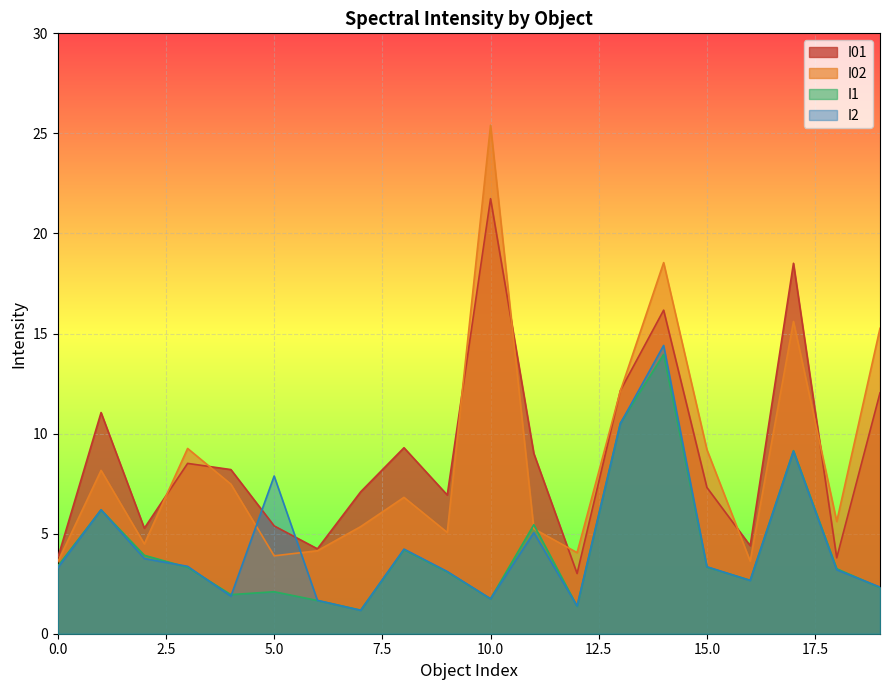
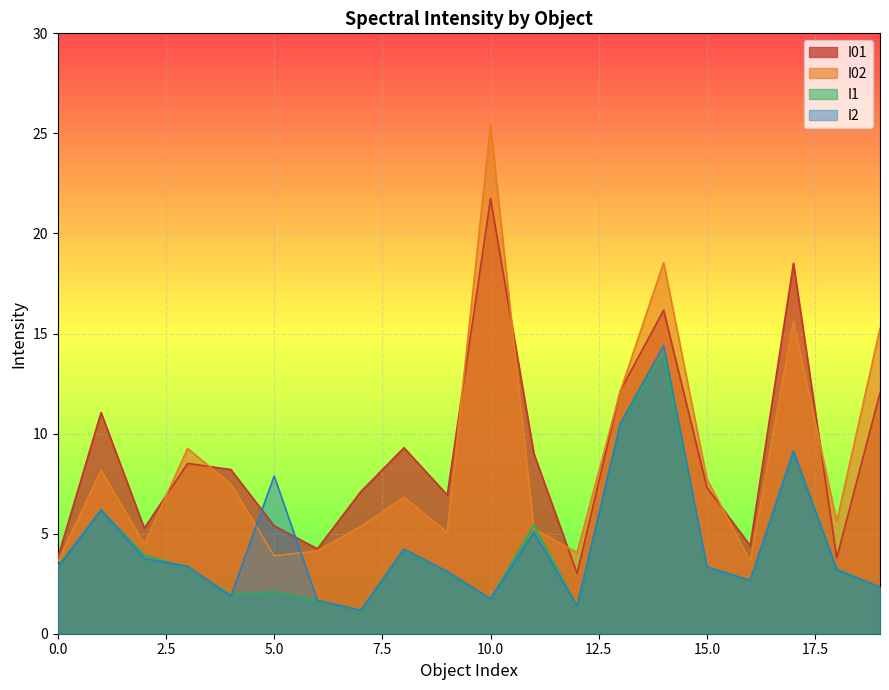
I02, 15.0: 9.2 -> 7.7
